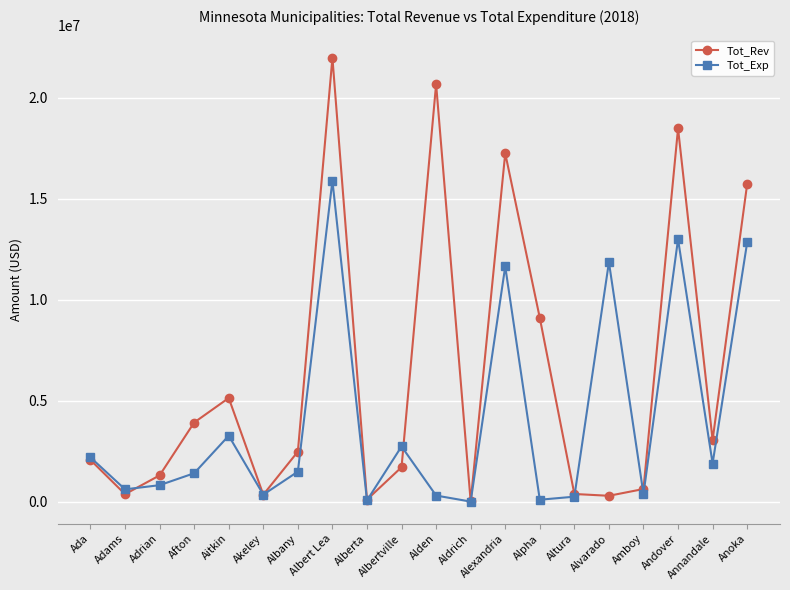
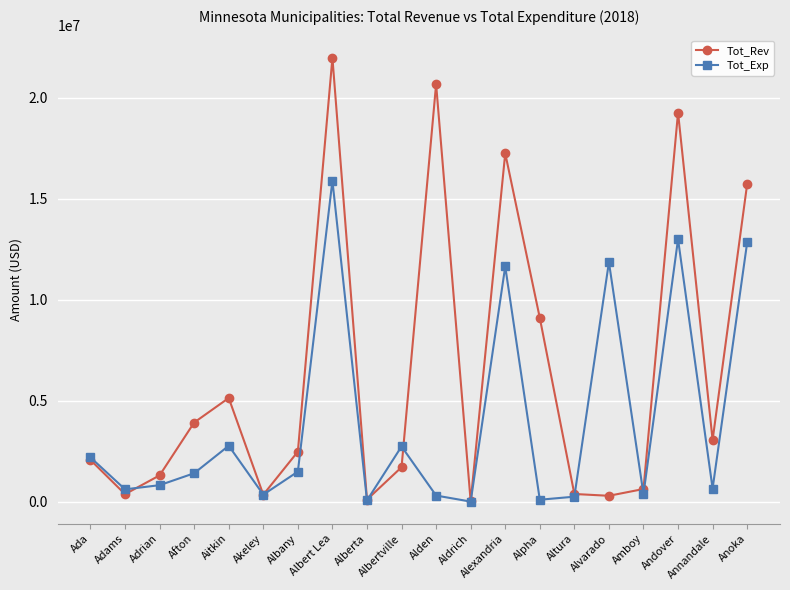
Tot_Exp, Aitkin: 3300000 -> 2800000
Tot_Rev, Andover: 18500000 -> 19300000
Tot_Exp, Annandale: 1900000 -> 700000
